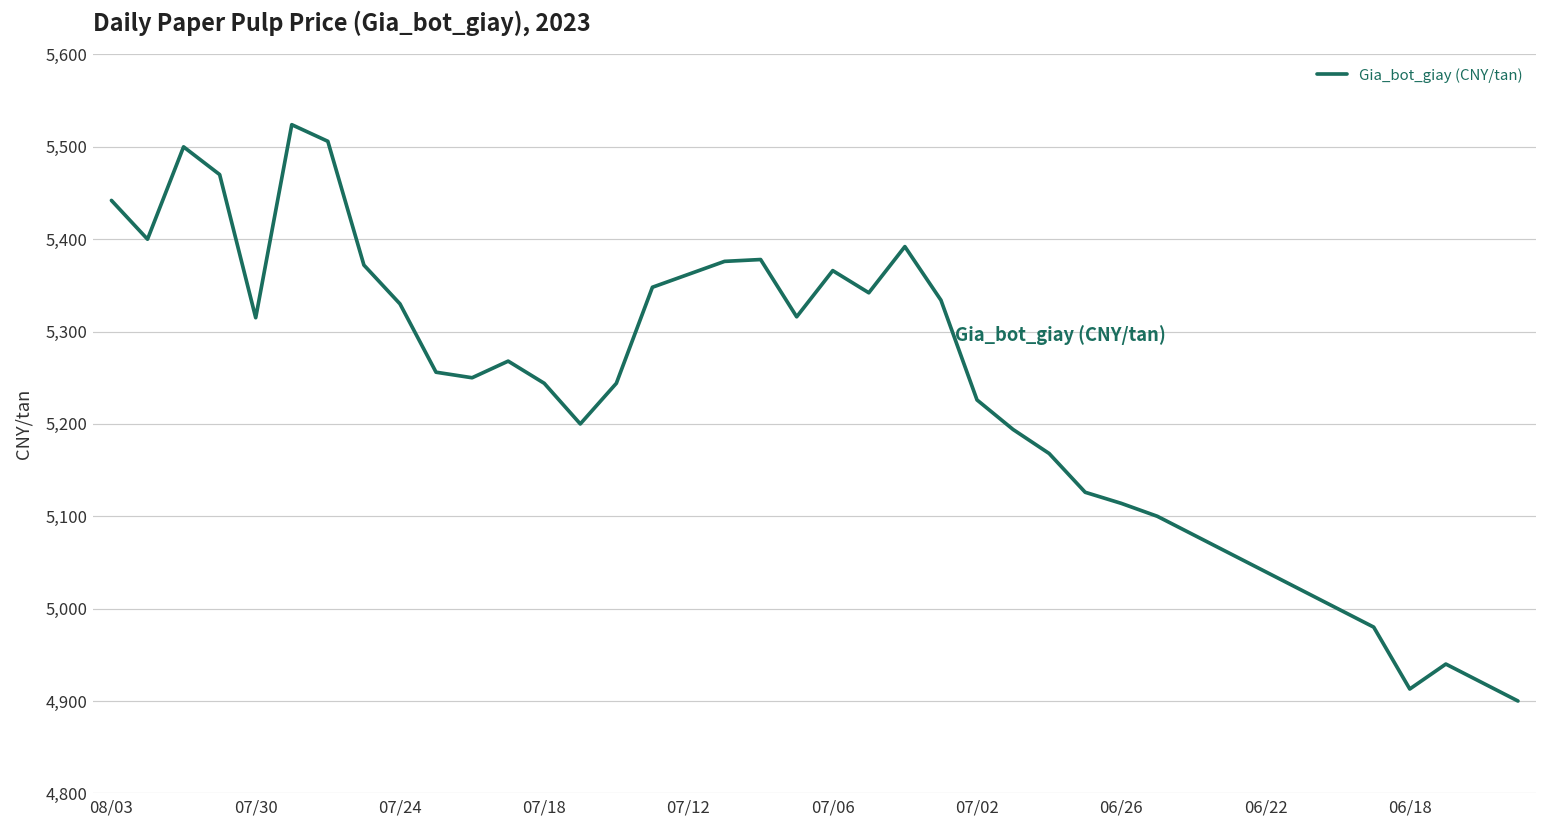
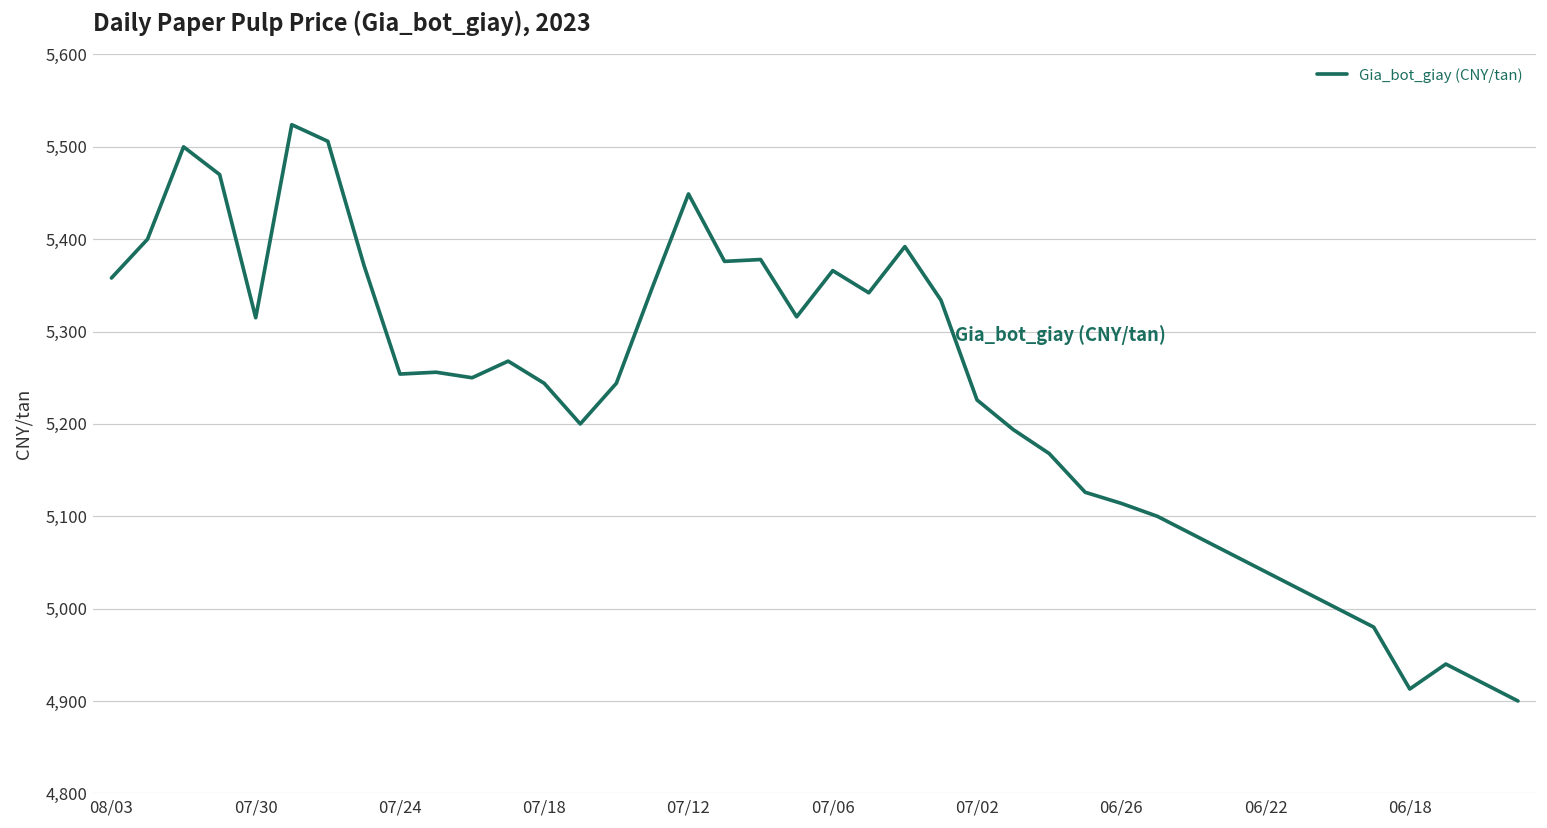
08/03: 5,440 -> 5,360
07/24: 5,330 -> 5,250
07/12: 5,360 -> 5,450
